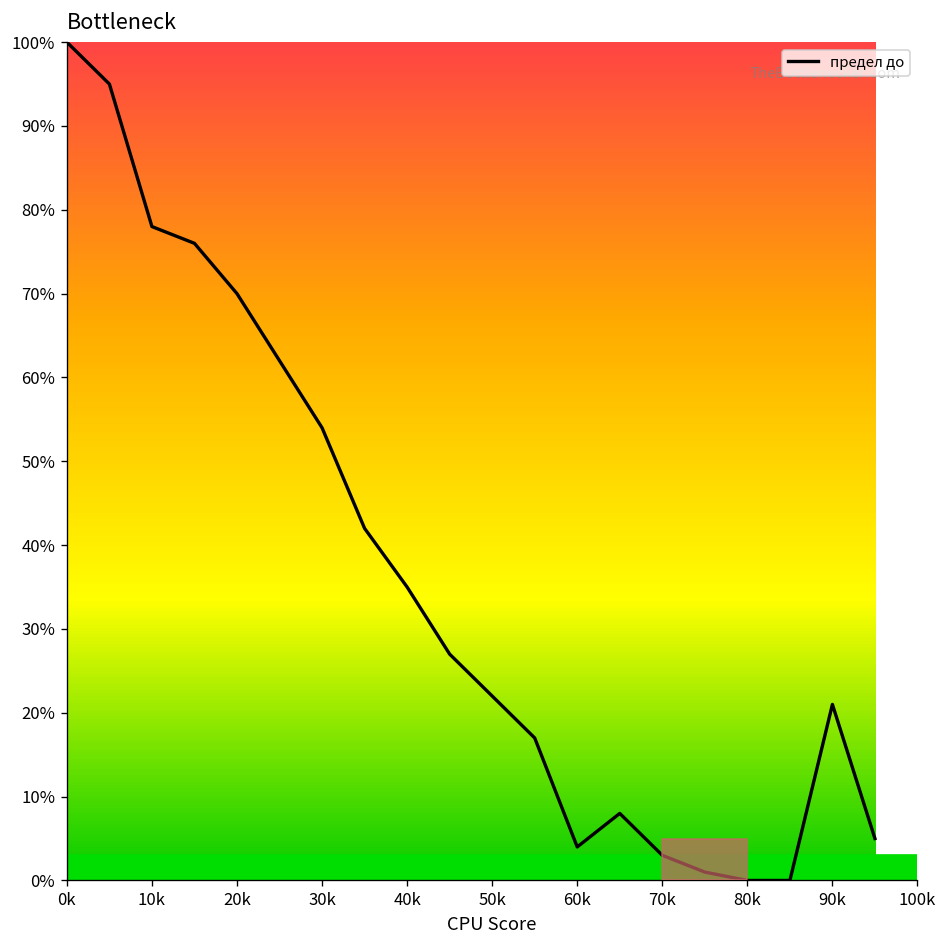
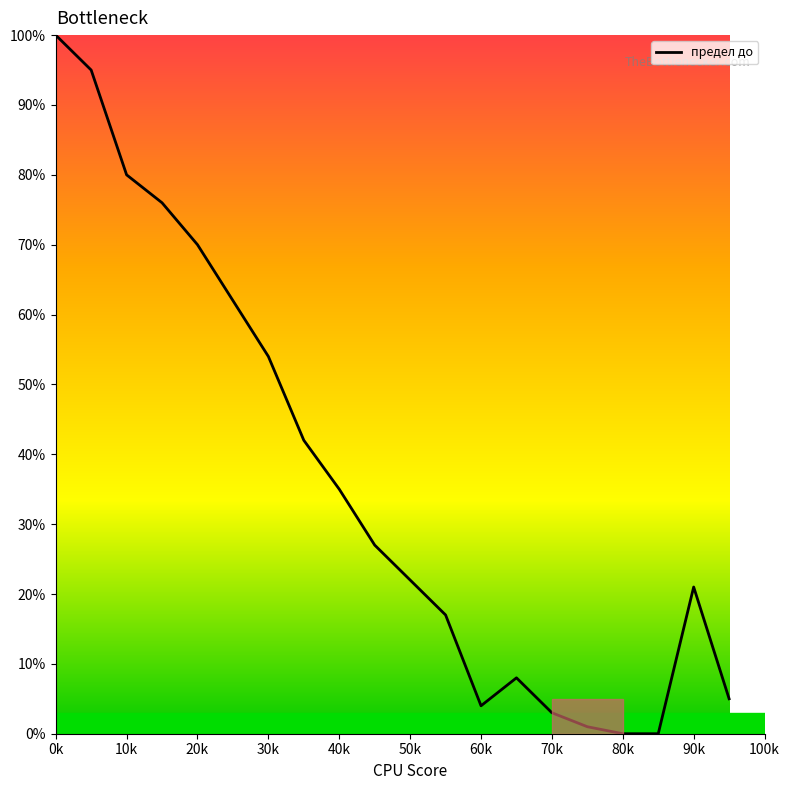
10k: 78% -> 80%
